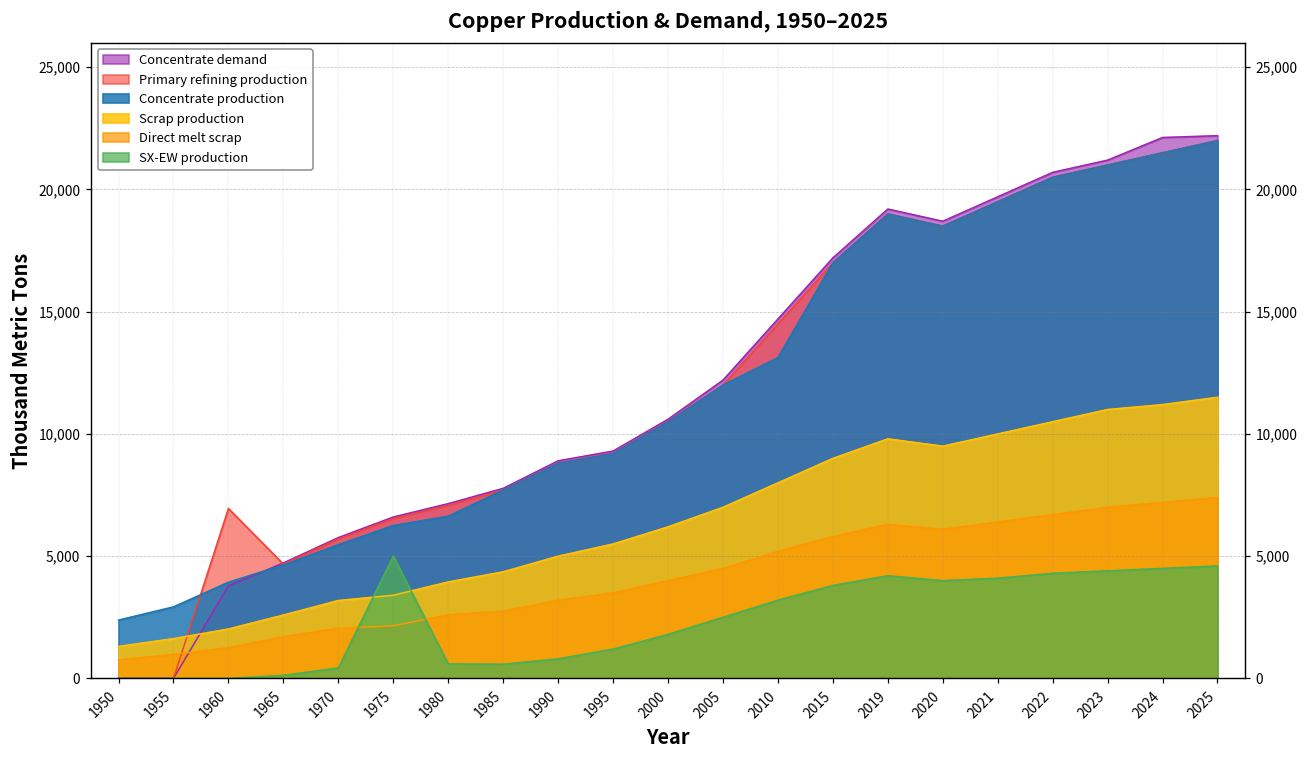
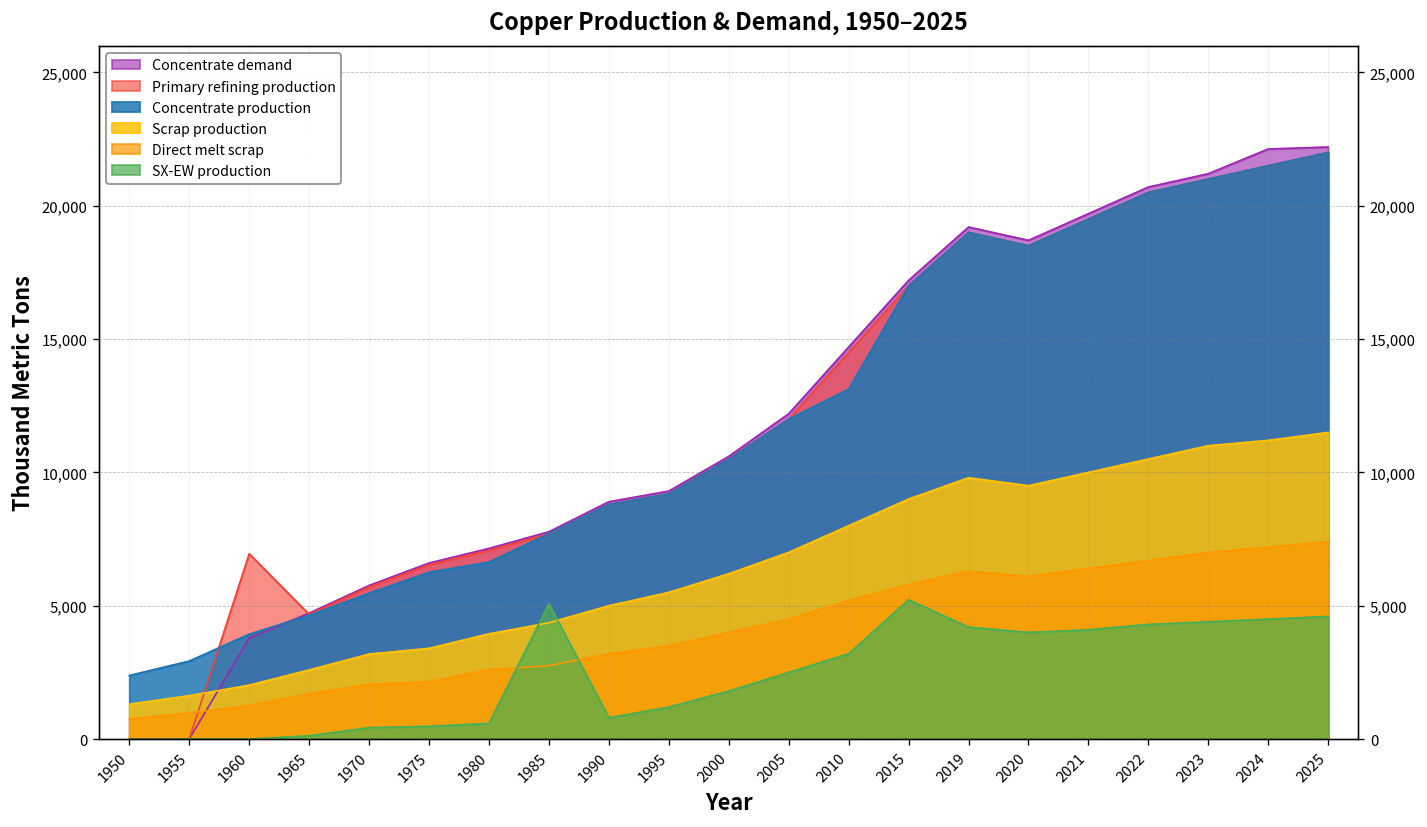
SX-EW production, 1975: 5,000 -> 500
SX-EW production, 1985: 600 -> 5,100
SX-EW production, 2015: 3,800 -> 5,200
